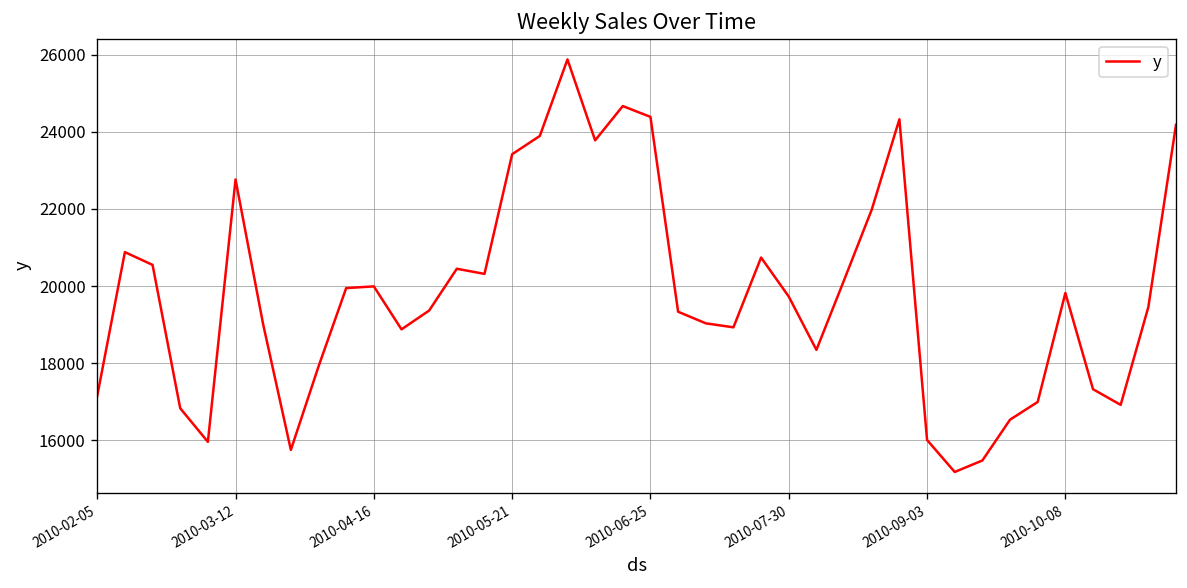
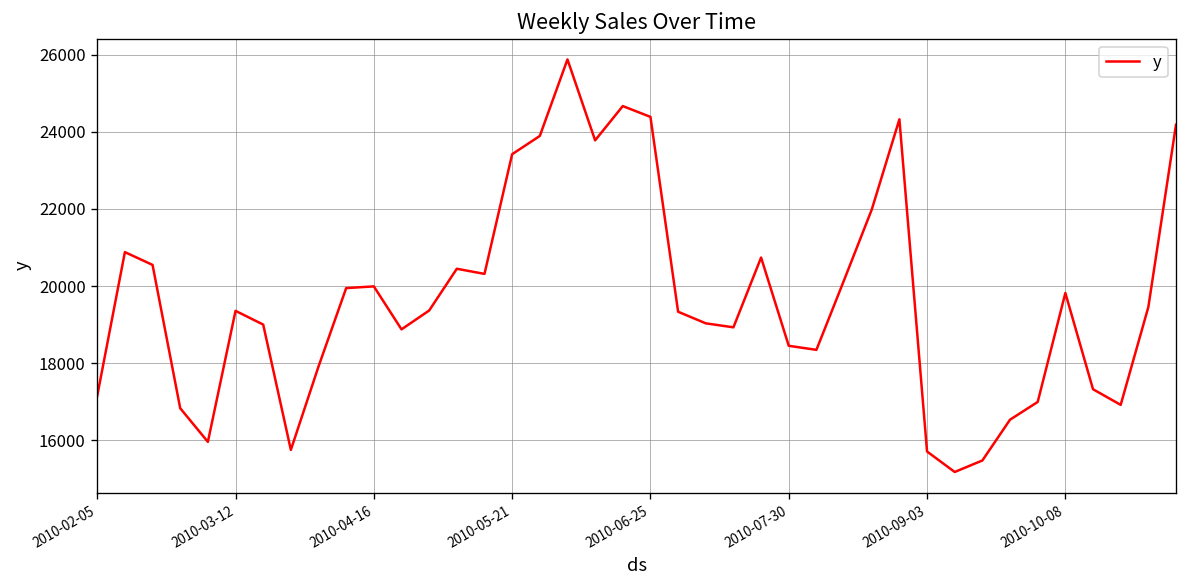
2010-03-12: 22800 -> 19400
2010-07-30: 19700 -> 18400
2010-09-03: 16000 -> 15700
